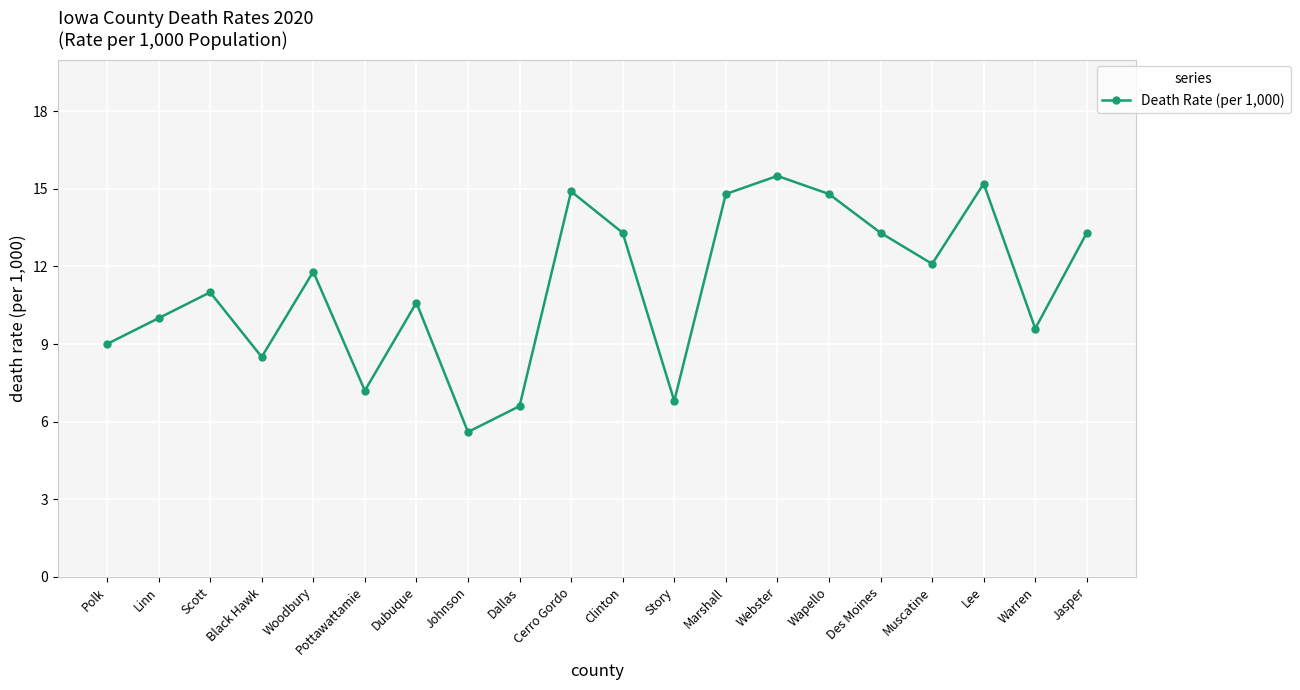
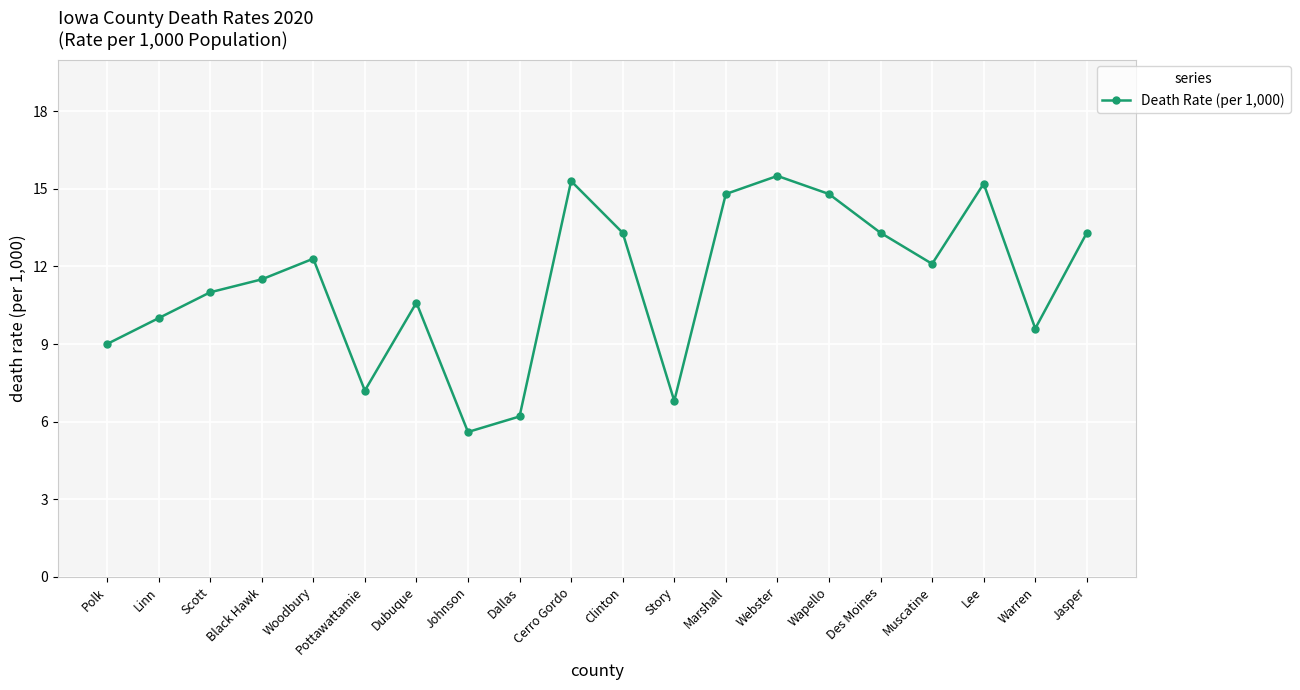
Black Hawk: 8.5 -> 11.5
Woodbury: 11.8 -> 12.3
Dallas: 6.6 -> 6.2
Cerro Gordo: 14.9 -> 15.3
